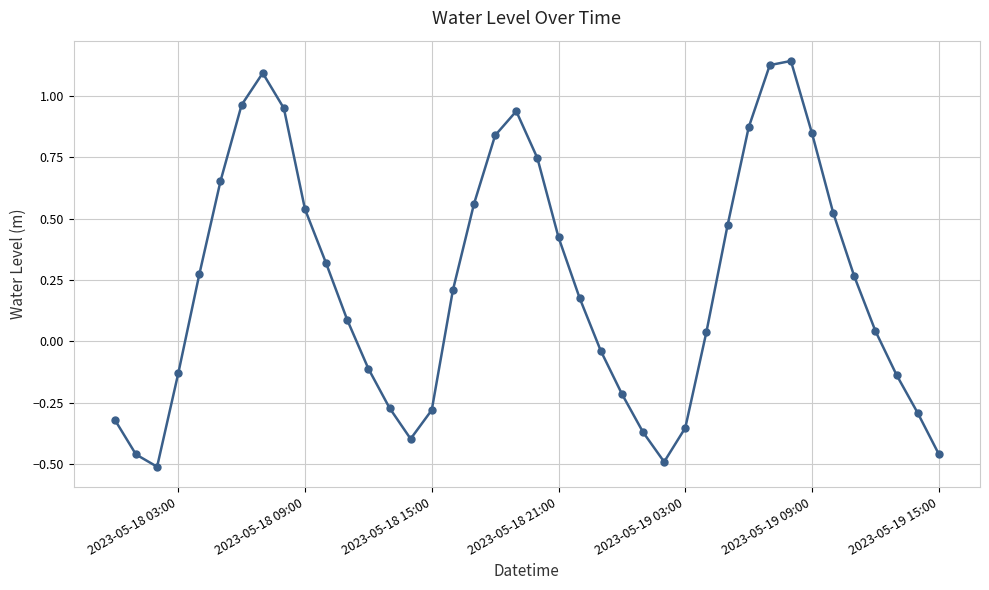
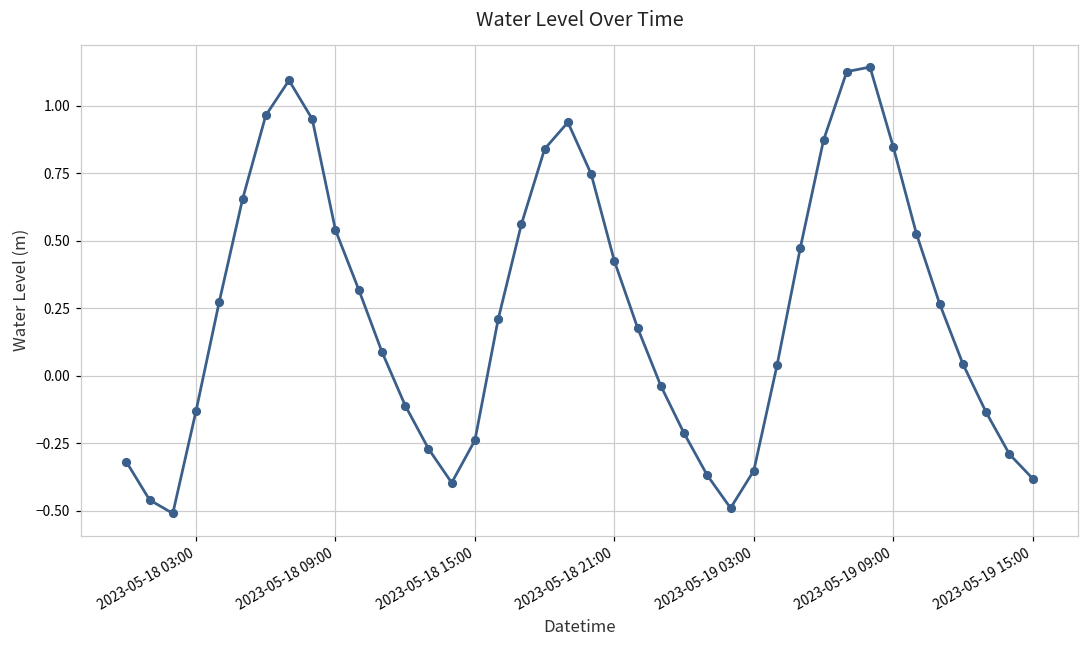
2023-05-18 15:00: -0.28 -> -0.24
2023-05-19 15:00: -0.46 -> -0.38
